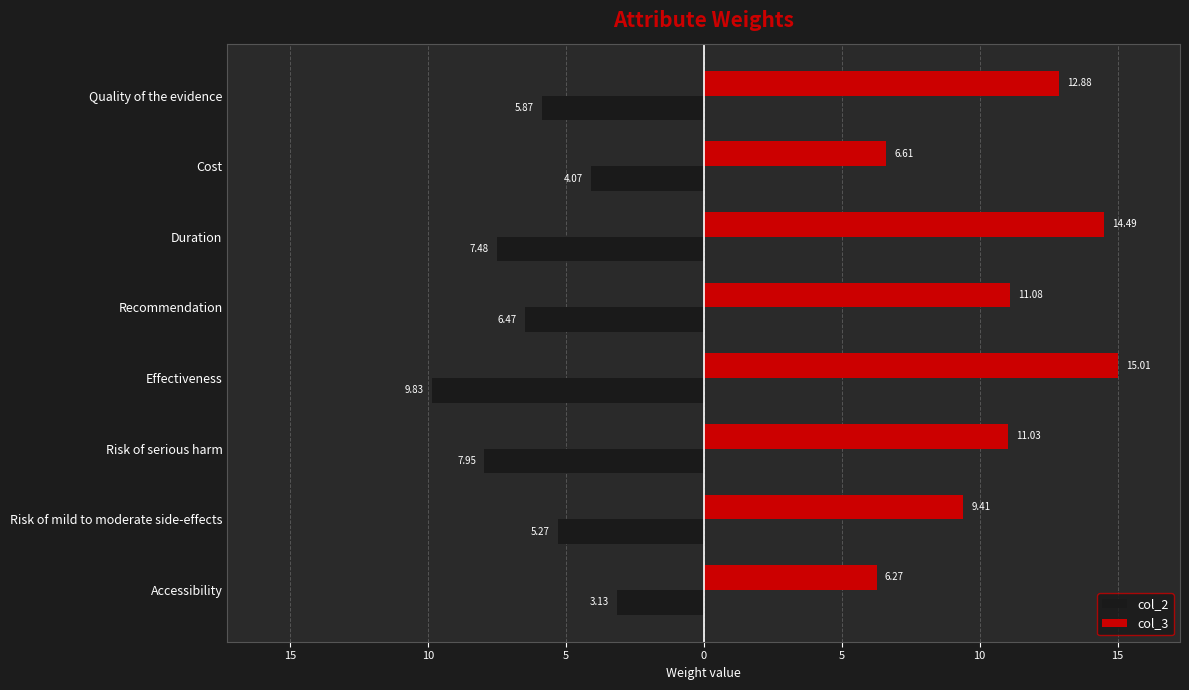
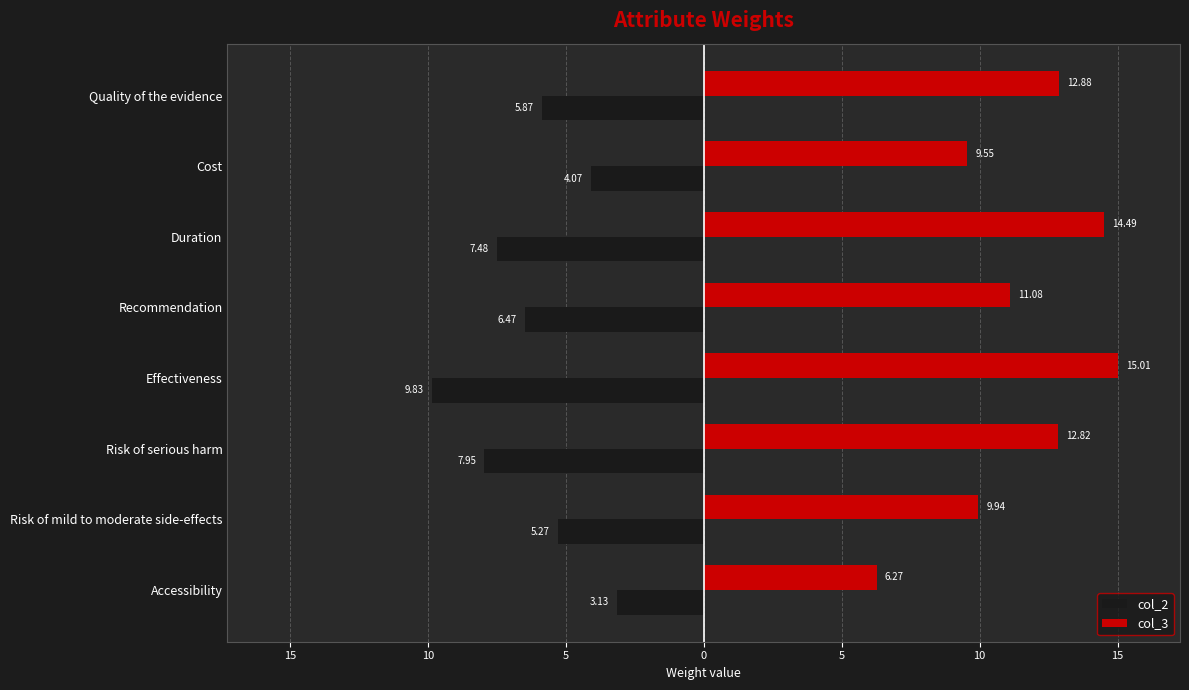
col_3, Cost: 6.61 -> 9.55
col_3, Risk of serious harm: 11.03 -> 12.82
col_3, Risk of mild to moderate side-effects: 9.41 -> 9.94
